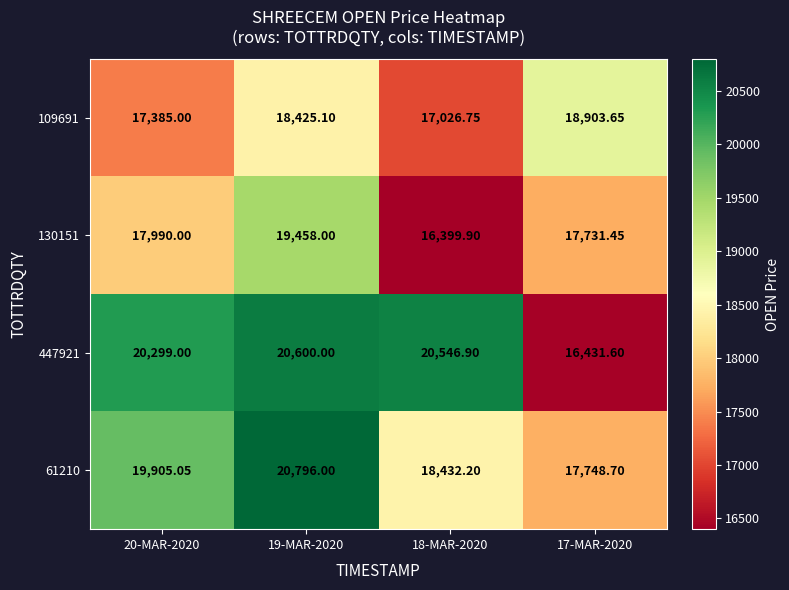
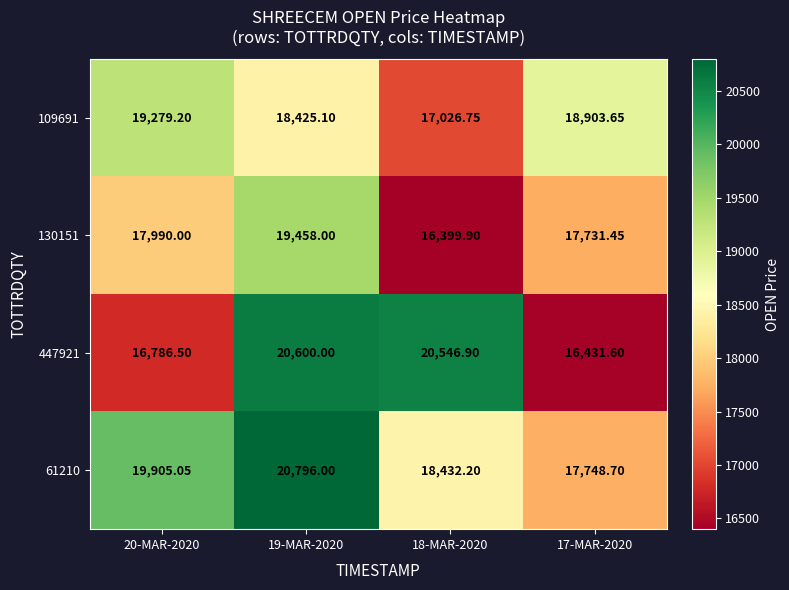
109691, 20-MAR-2020: 17,385.00 -> 19,279.20
447921, 20-MAR-2020: 20,299.00 -> 16,786.50
